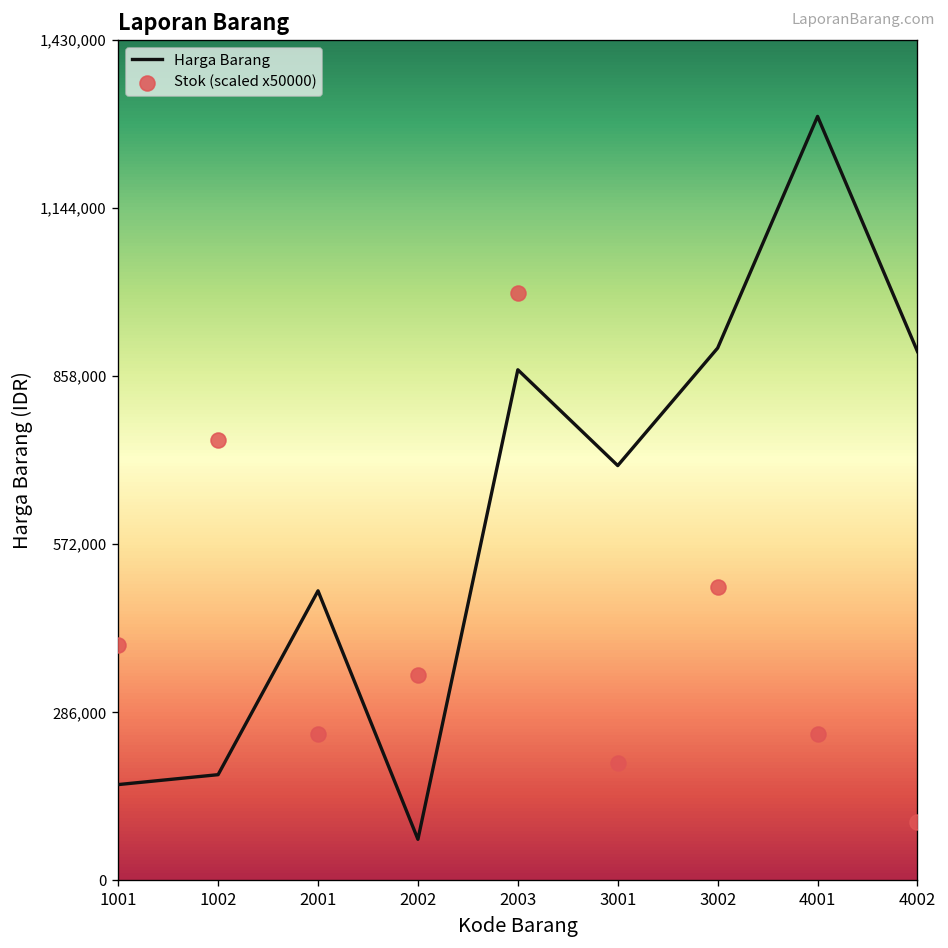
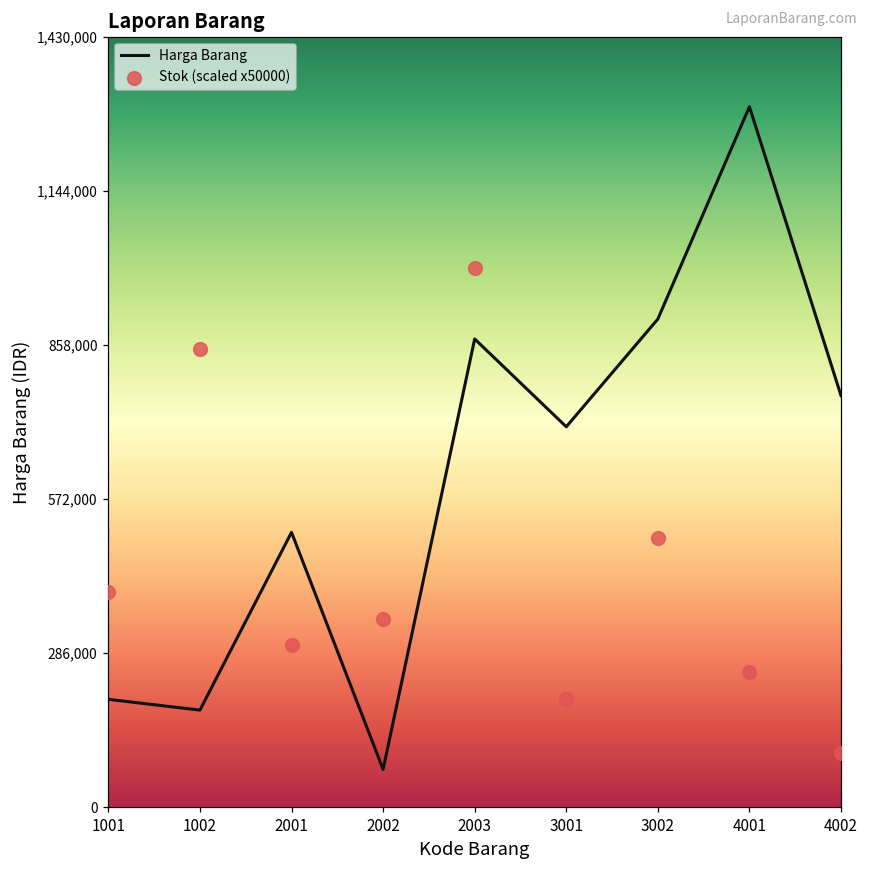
Harga Barang, 1001: 160,000 -> 200,000
Stok (scaled x50000), 1002: 750,000 -> 850,000
Harga Barang, 2001: 490,000 -> 510,000
Stok (scaled x50000), 2001: 250,000 -> 300,000
Harga Barang, 4002: 900,000 -> 760,000
